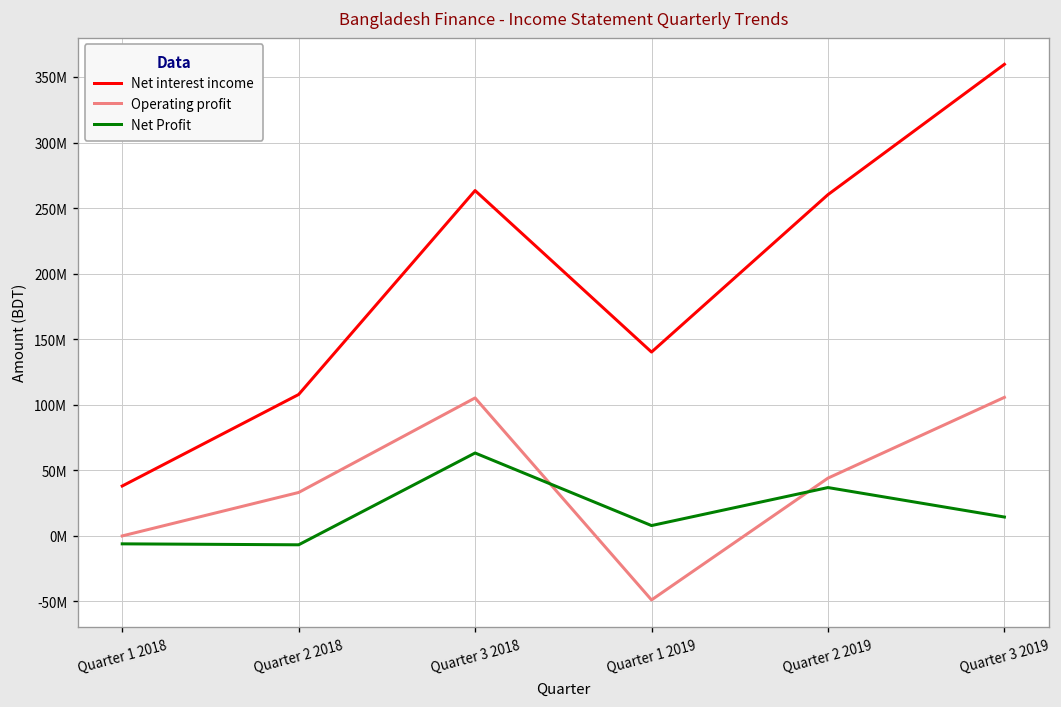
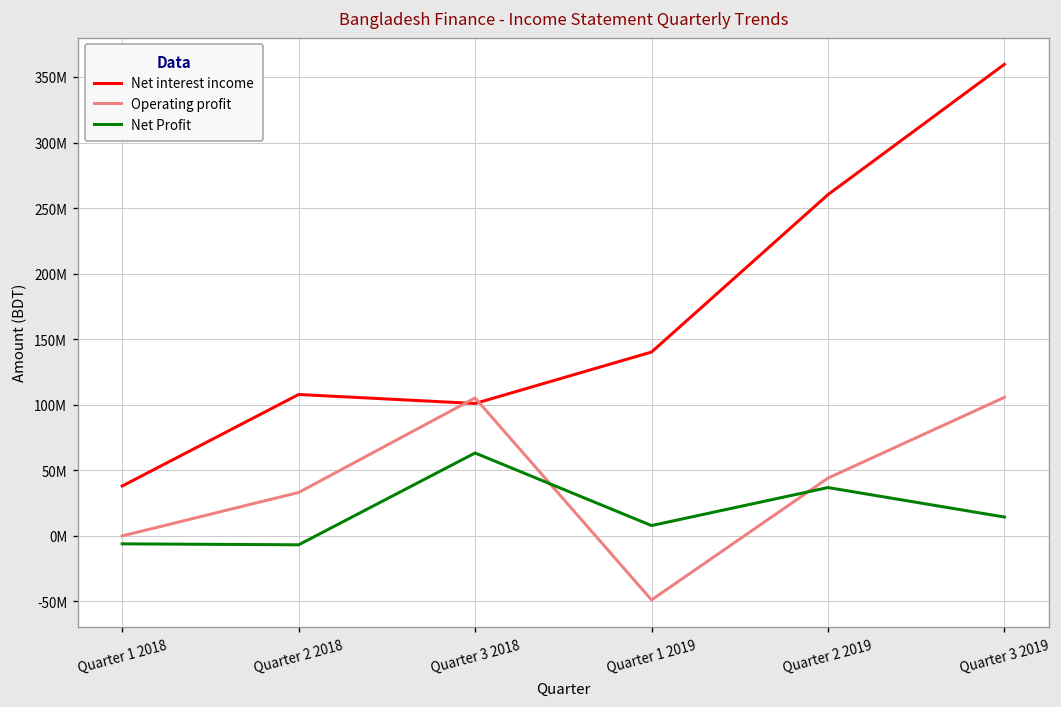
Net interest income, Quarter 3 2018: 263000000 -> 101000000
